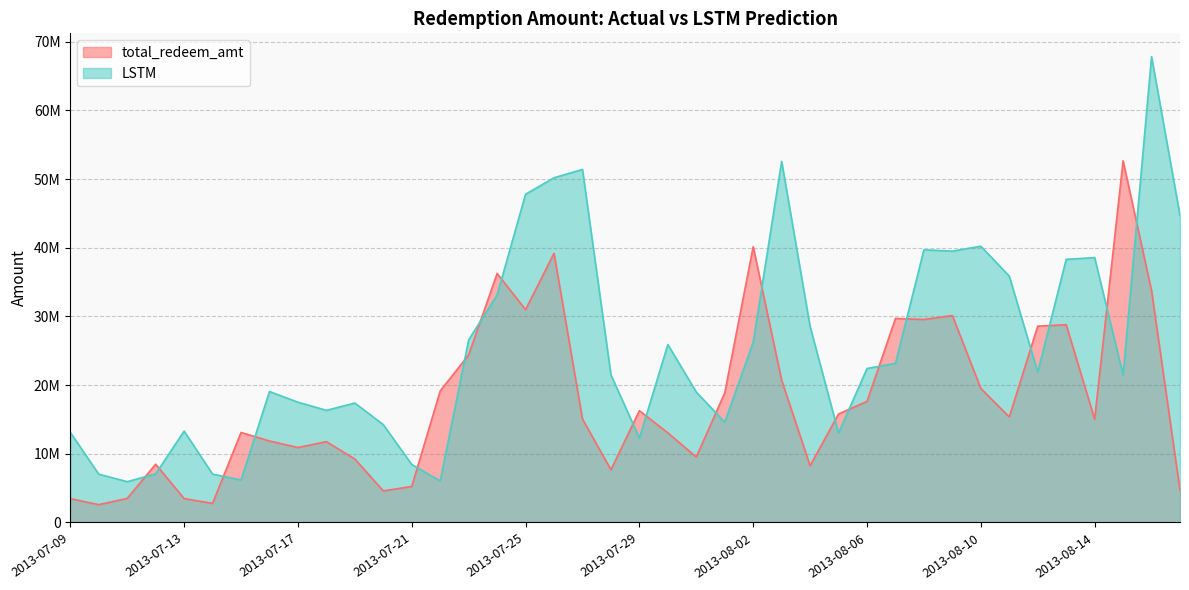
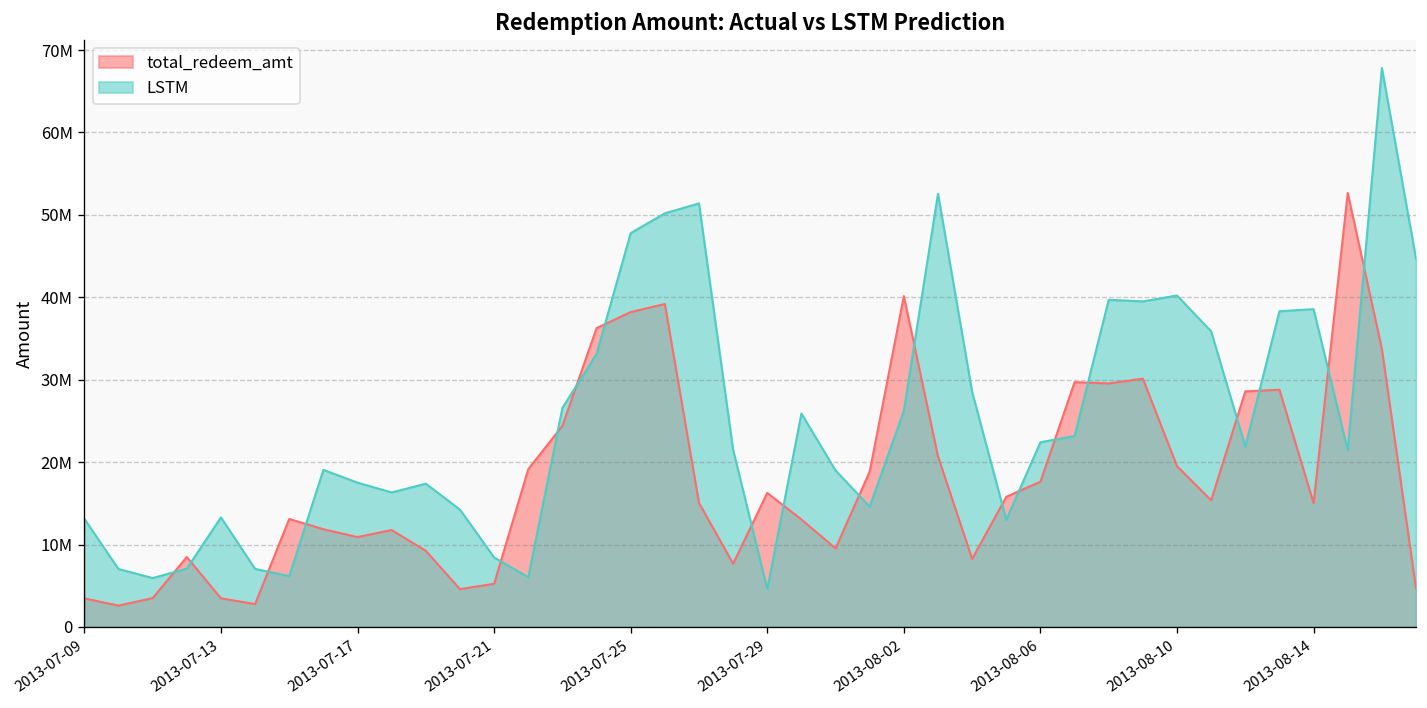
total_redeem_amt, 2013-07-25: 31000000 -> 38000000
LSTM, 2013-07-29: 12000000 -> 5000000
